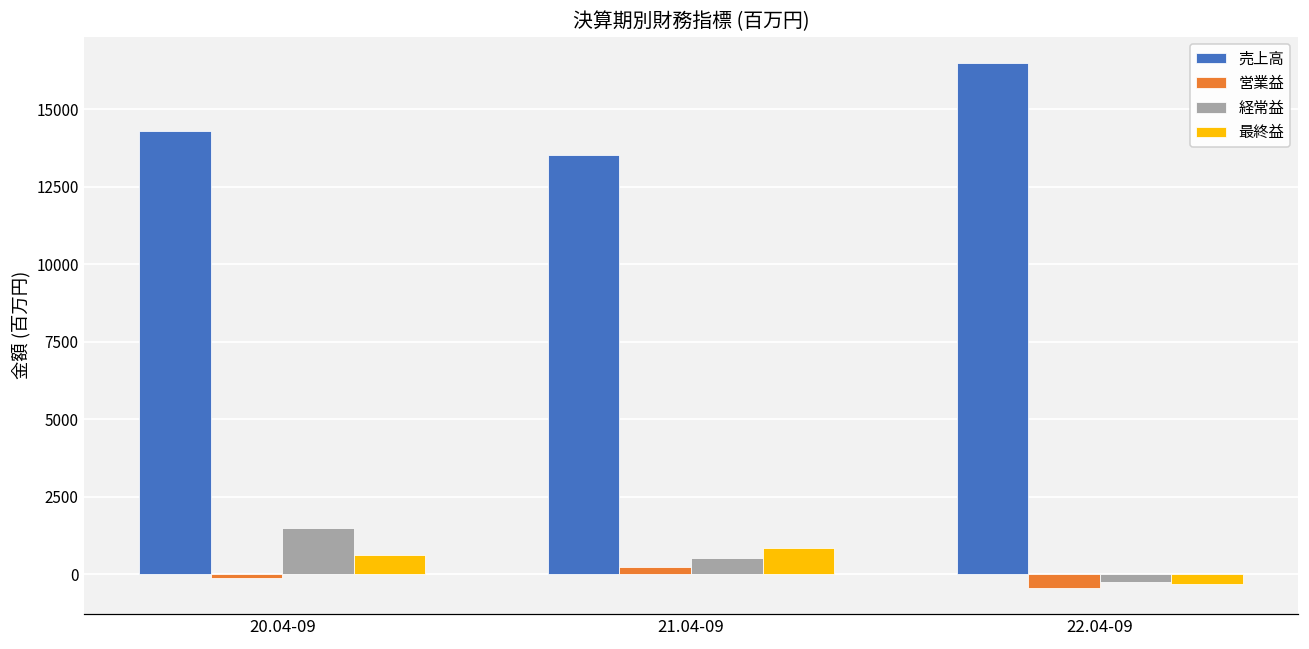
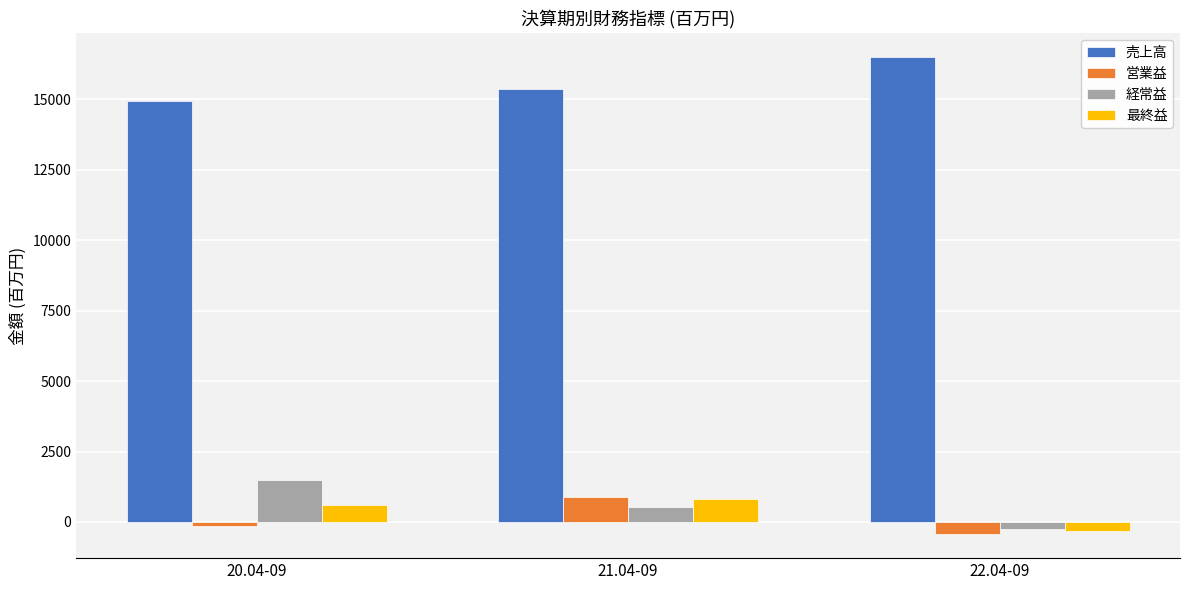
売上高, 20.04-09: 14300 -> 14900
売上高, 21.04-09: 13500 -> 15400
営業益, 21.04-09: 200 -> 900
